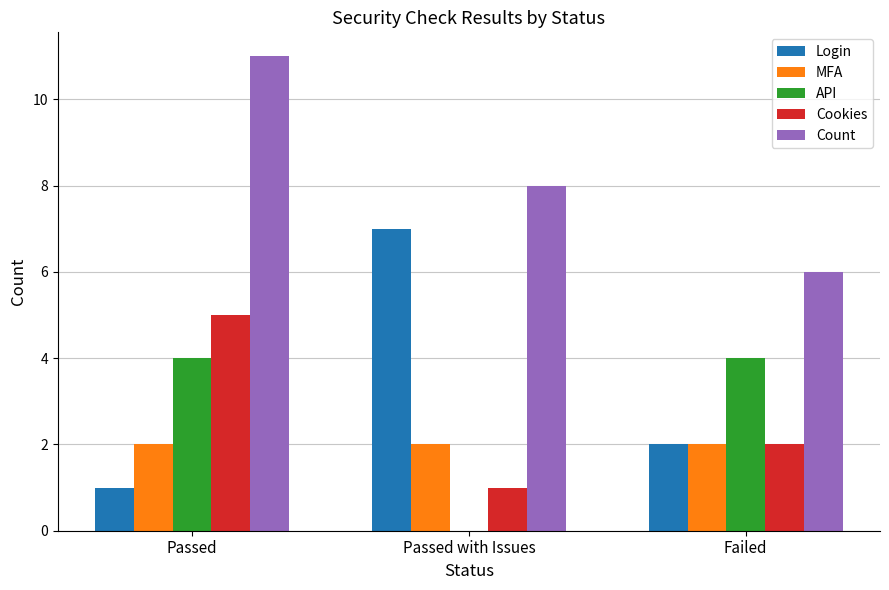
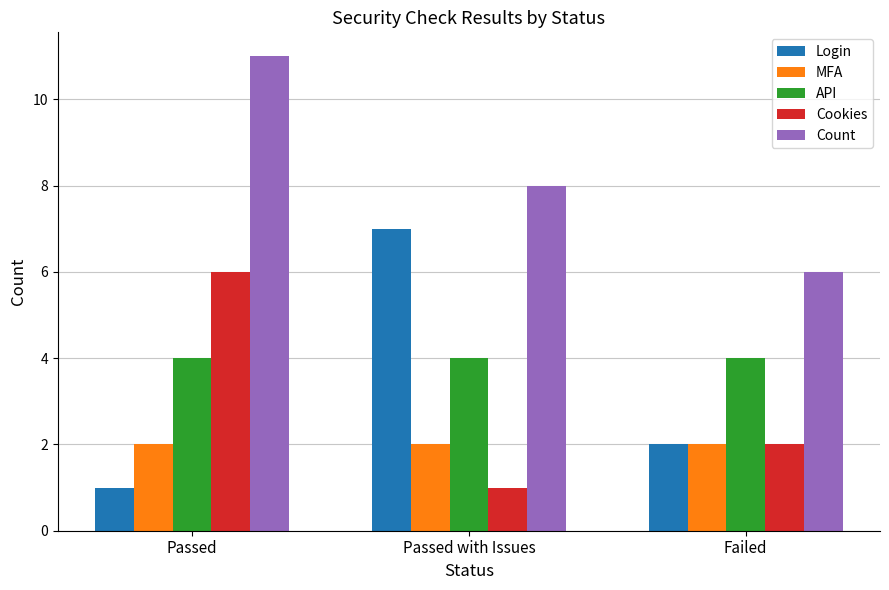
Cookies, Passed: 5 -> 6
API, Passed with Issues: 0 -> 4
